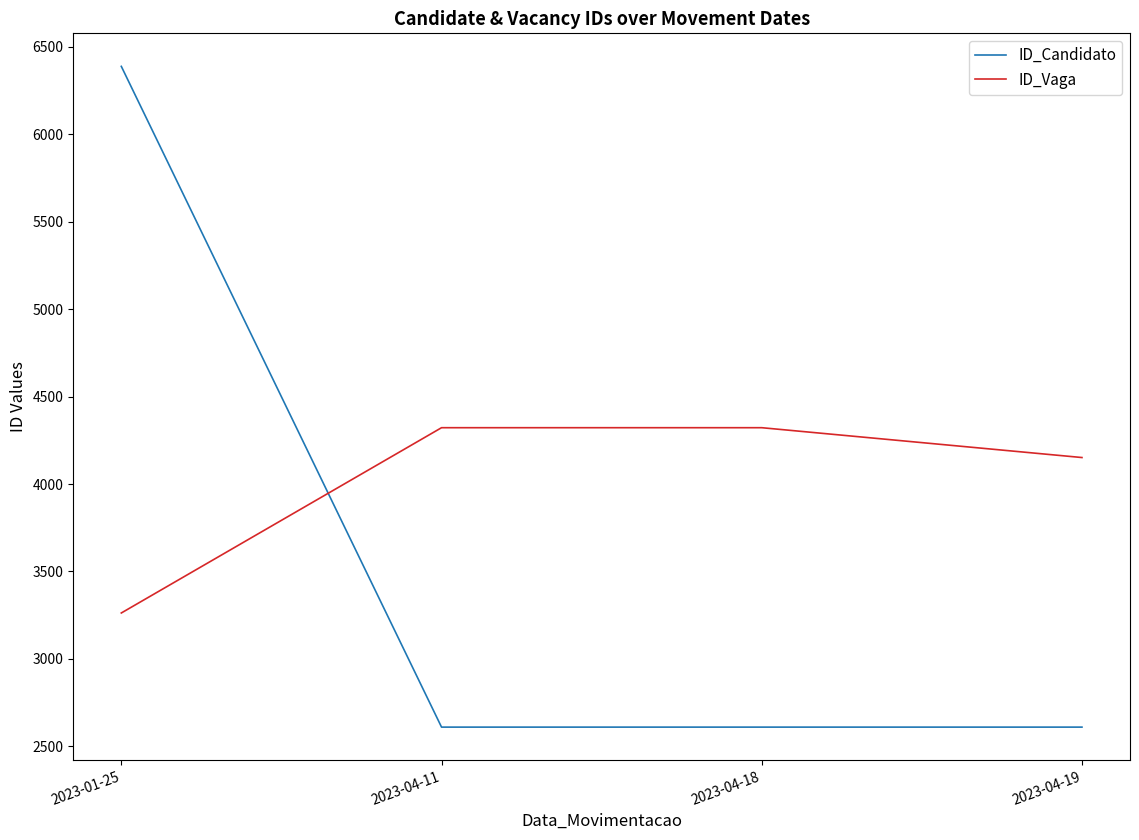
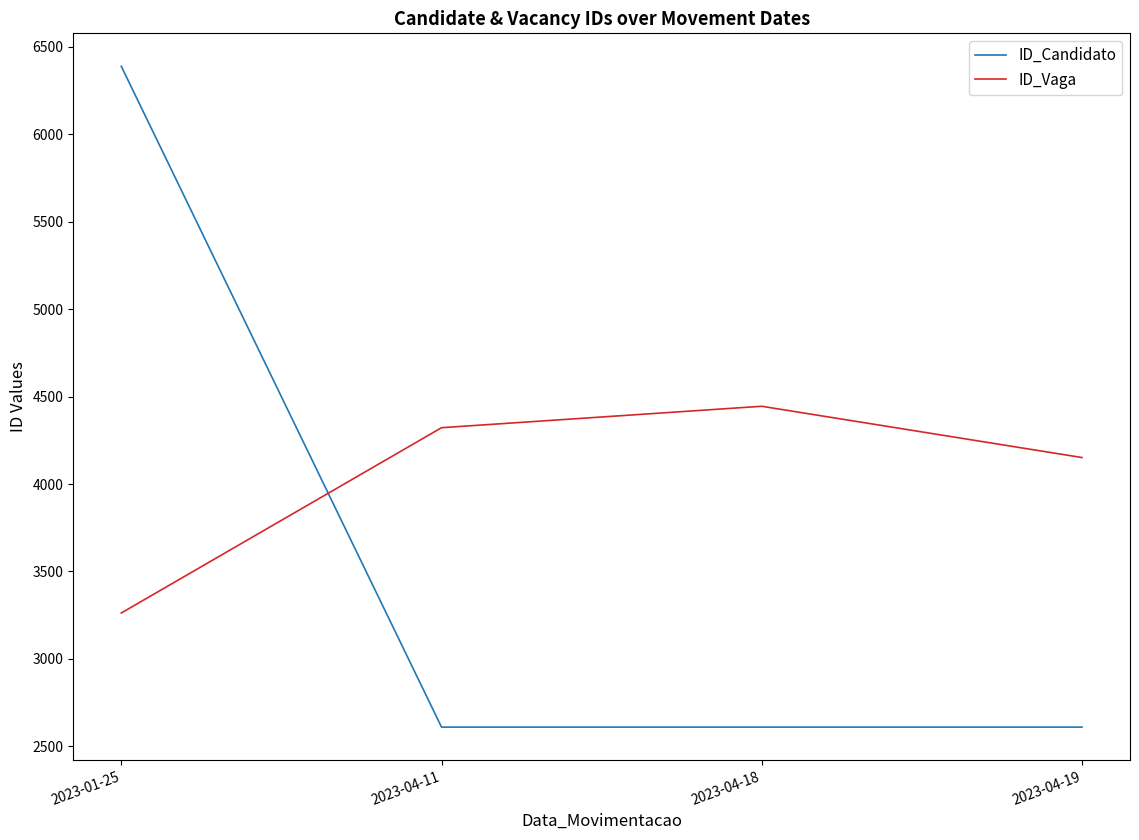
ID_Vaga, 2023-04-18: 4320 -> 4440
